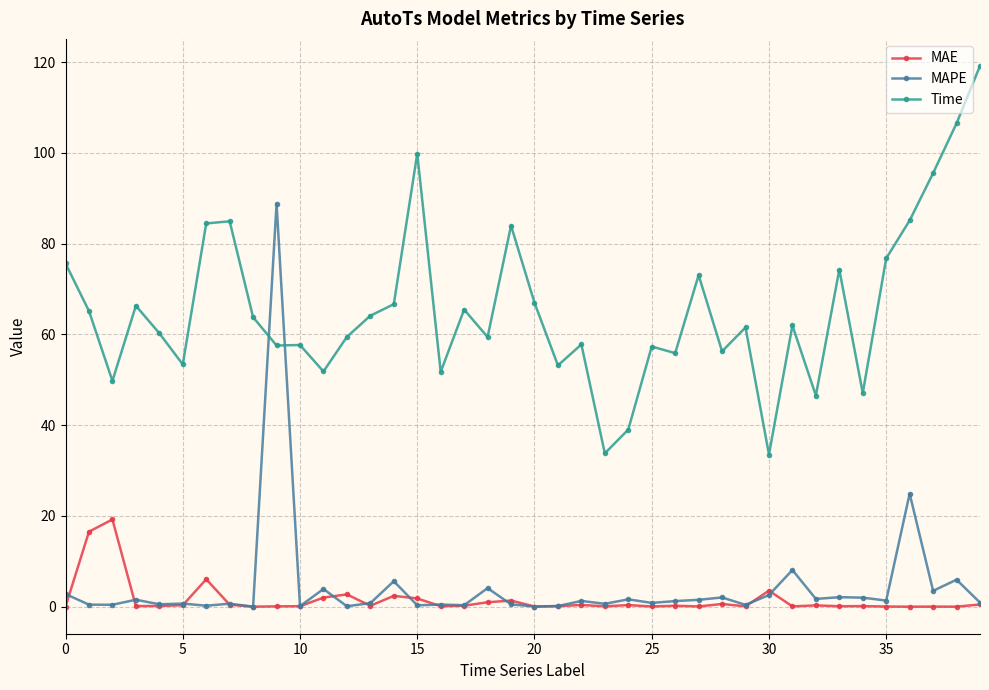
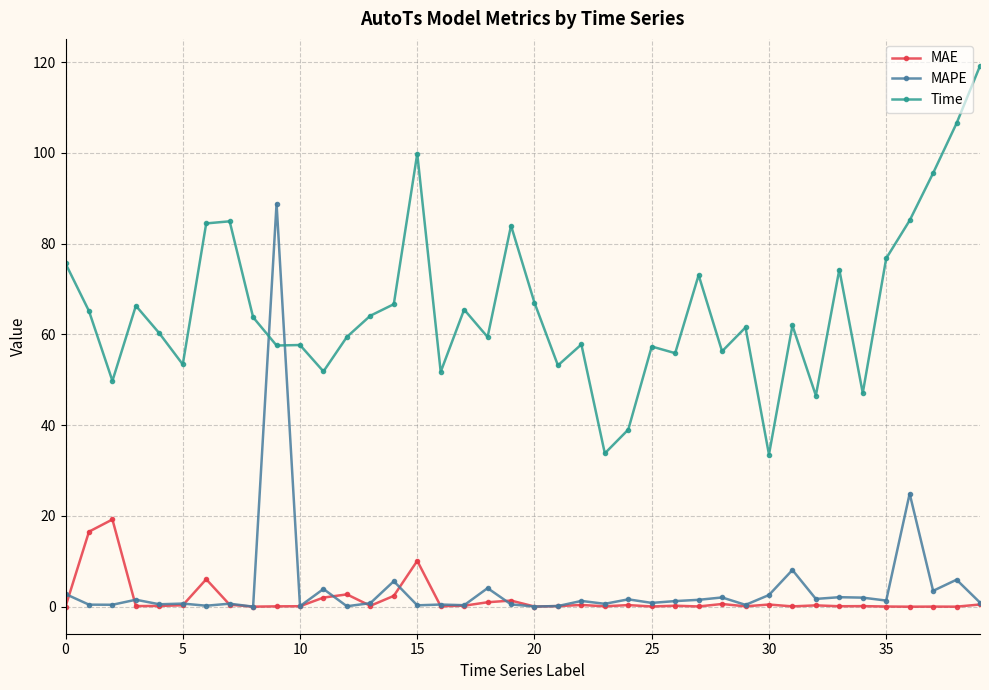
MAE, 15: 2 -> 10
MAE, 30: 4 -> 0
